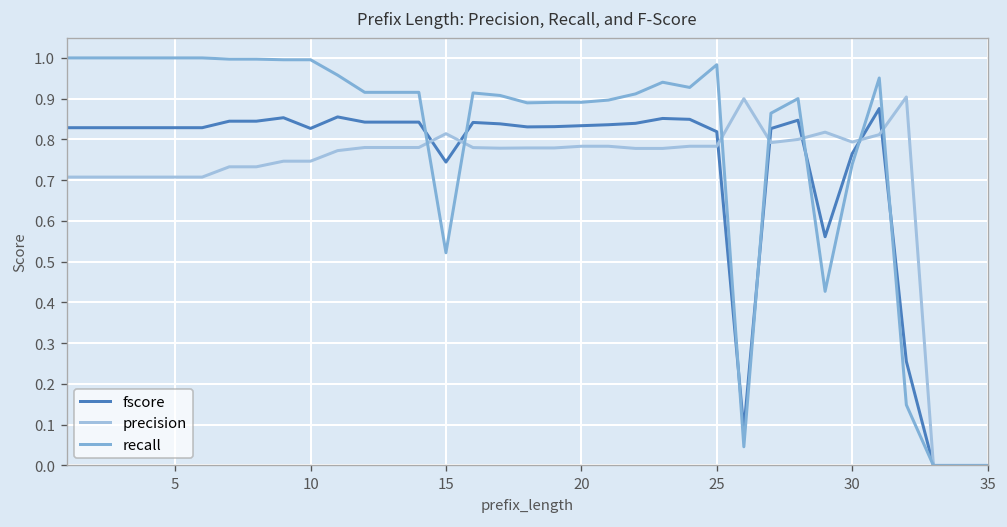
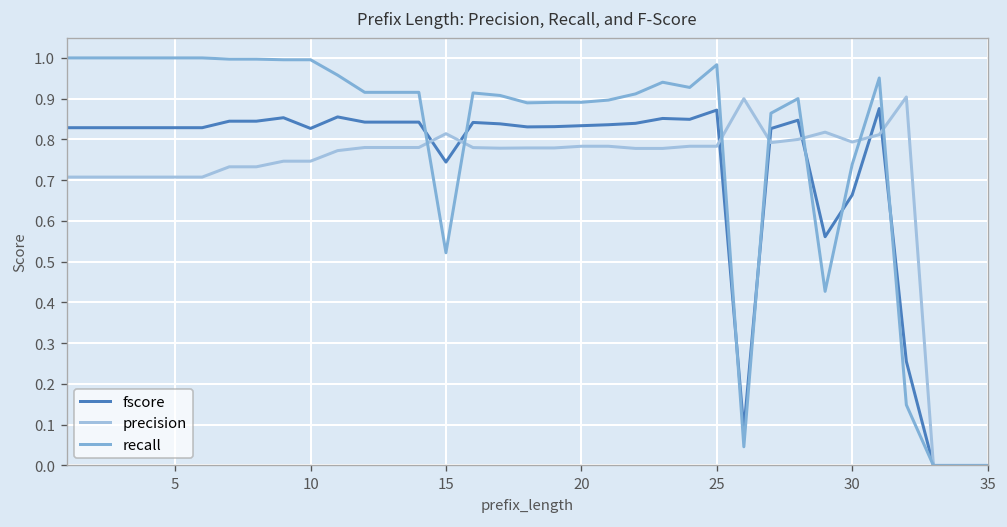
fscore, 25: 0.82 -> 0.87
fscore, 30: 0.77 -> 0.66
